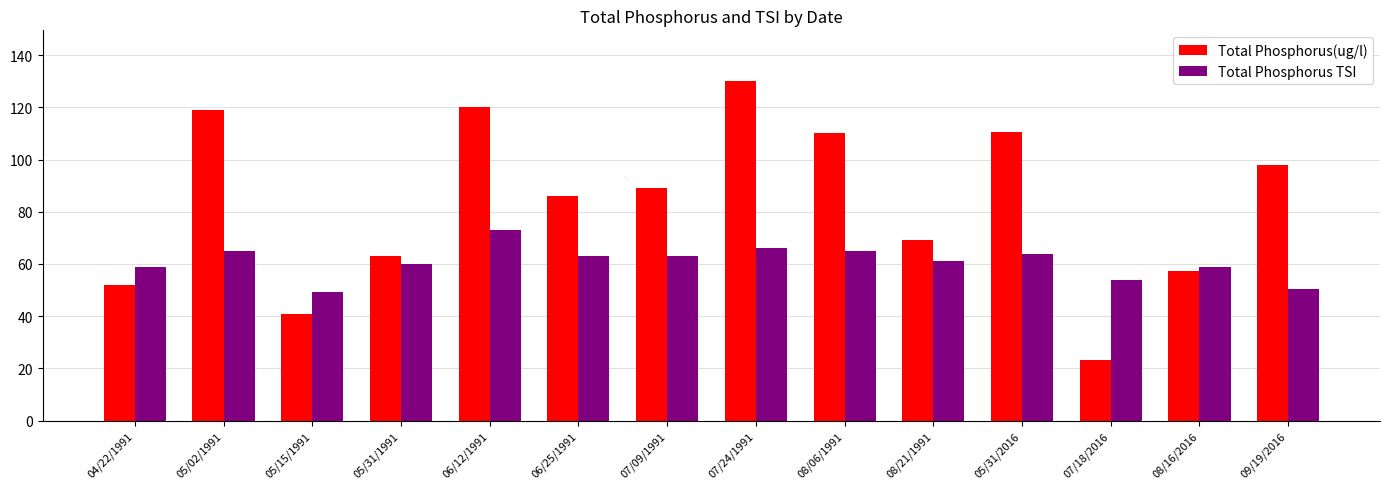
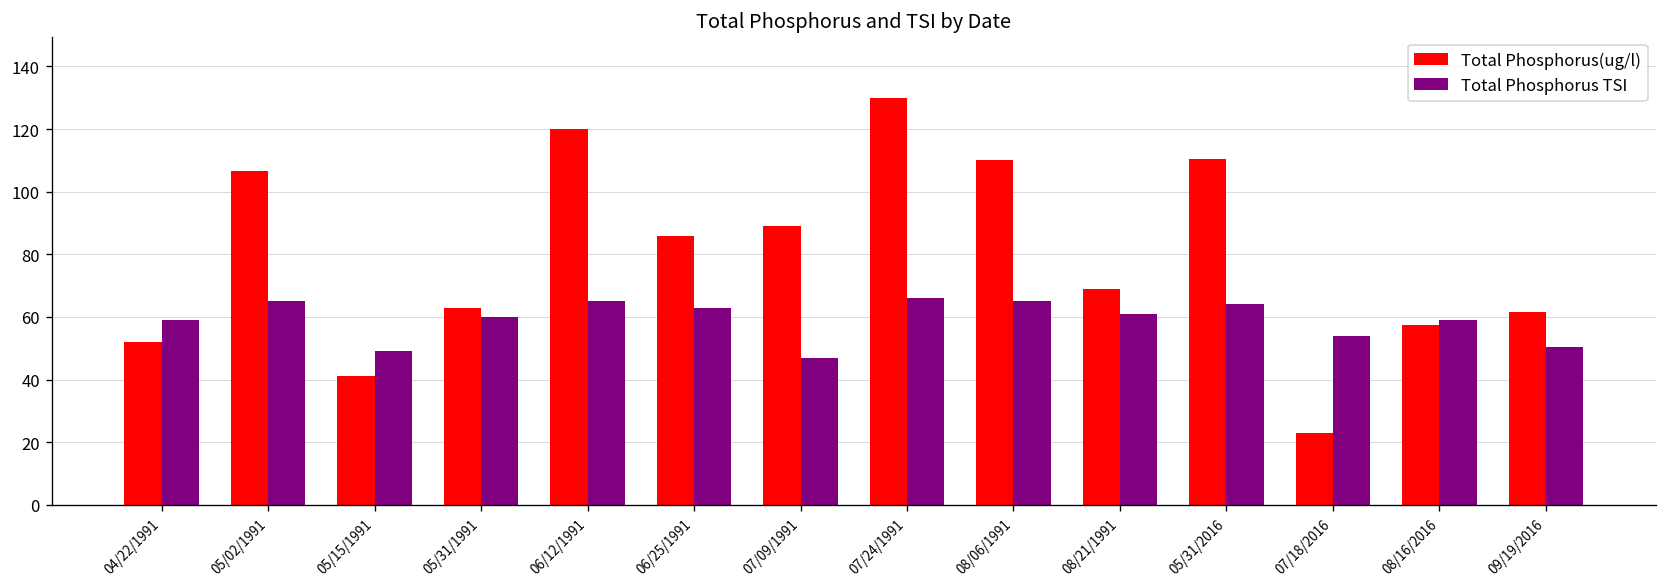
Total Phosphorus(ug/l), 05/02/1991: 119 -> 107
Total Phosphorus TSI, 06/12/1991: 73 -> 65
Total Phosphorus TSI, 07/09/1991: 63 -> 47
Total Phosphorus(ug/l), 09/19/2016: 98 -> 62
